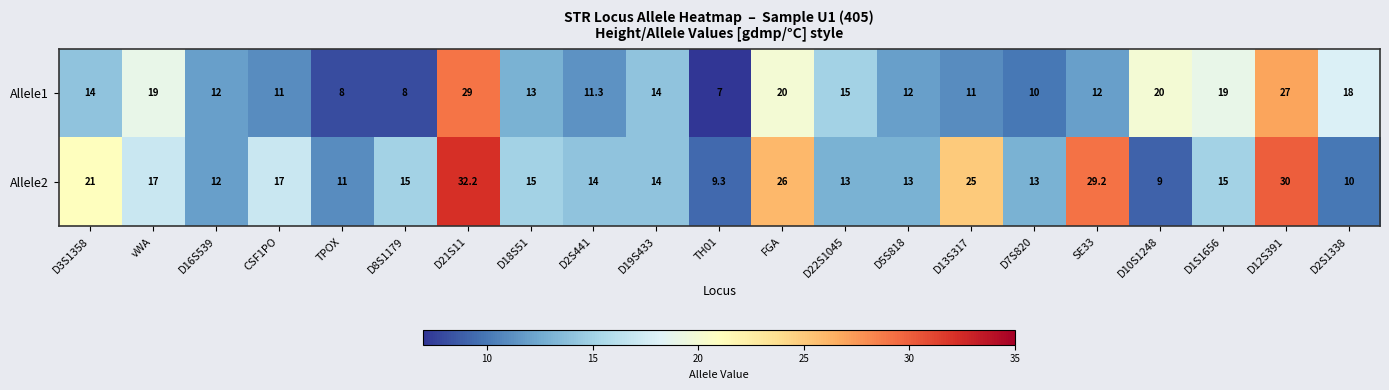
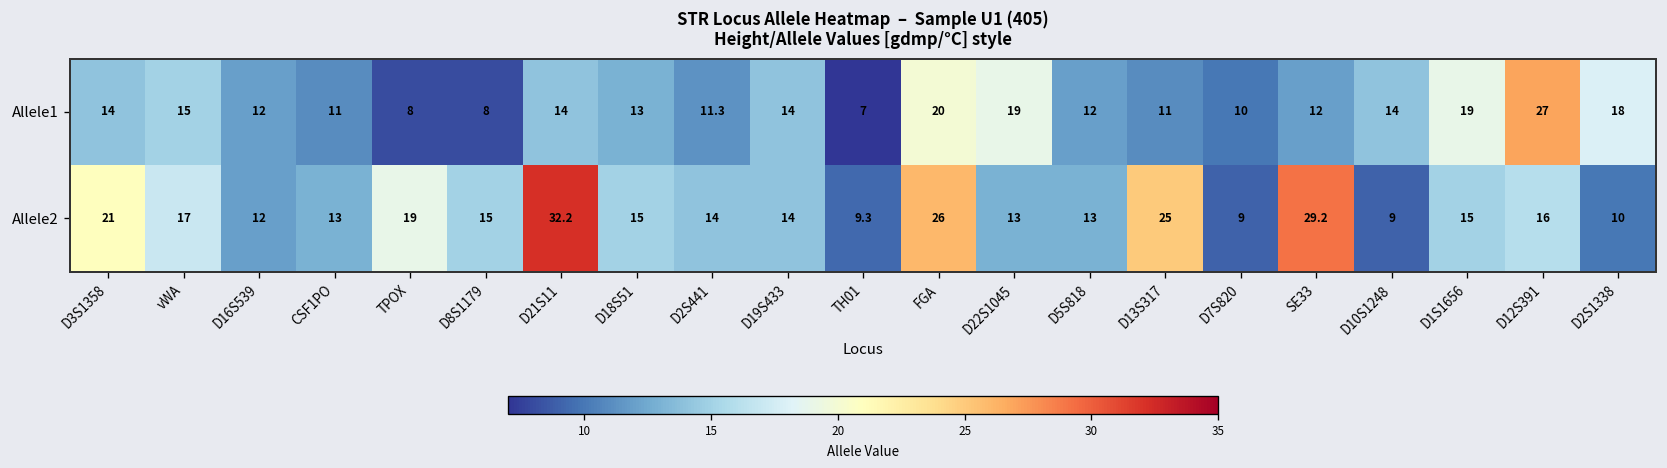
Allele1, vWA: 19 -> 15
Allele1, D21S11: 29 -> 14
Allele1, D22S1045: 15 -> 19
Allele1, D10S1248: 20 -> 14
Allele2, CSF1PO: 17 -> 13
Allele2, TPOX: 11 -> 19
Allele2, D7S820: 13 -> 9
Allele2, D12S391: 30 -> 16
